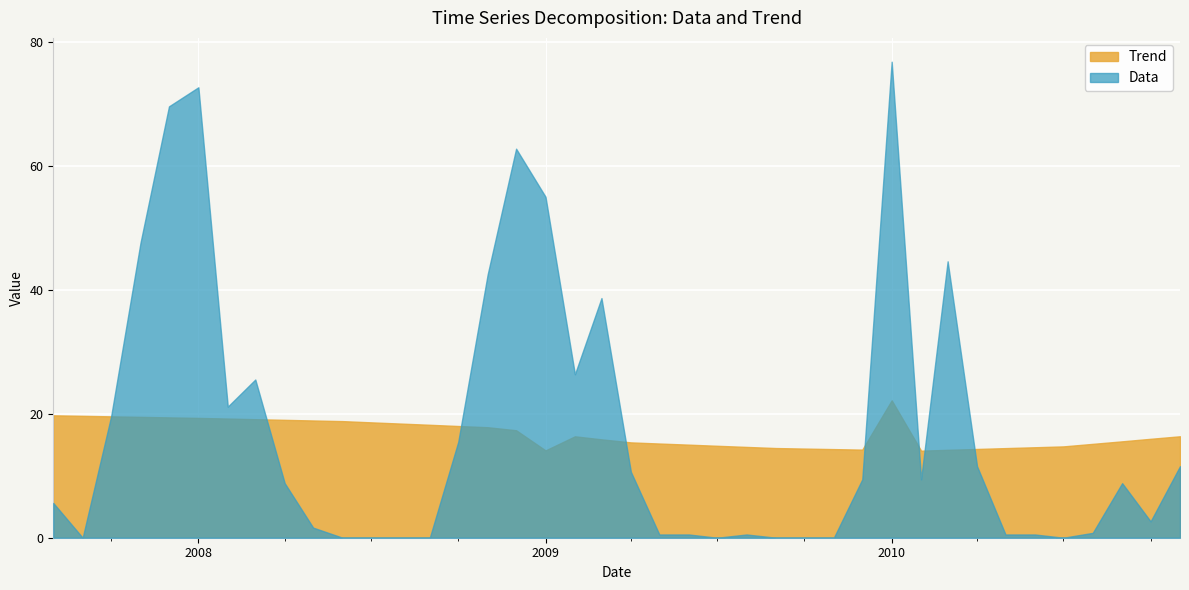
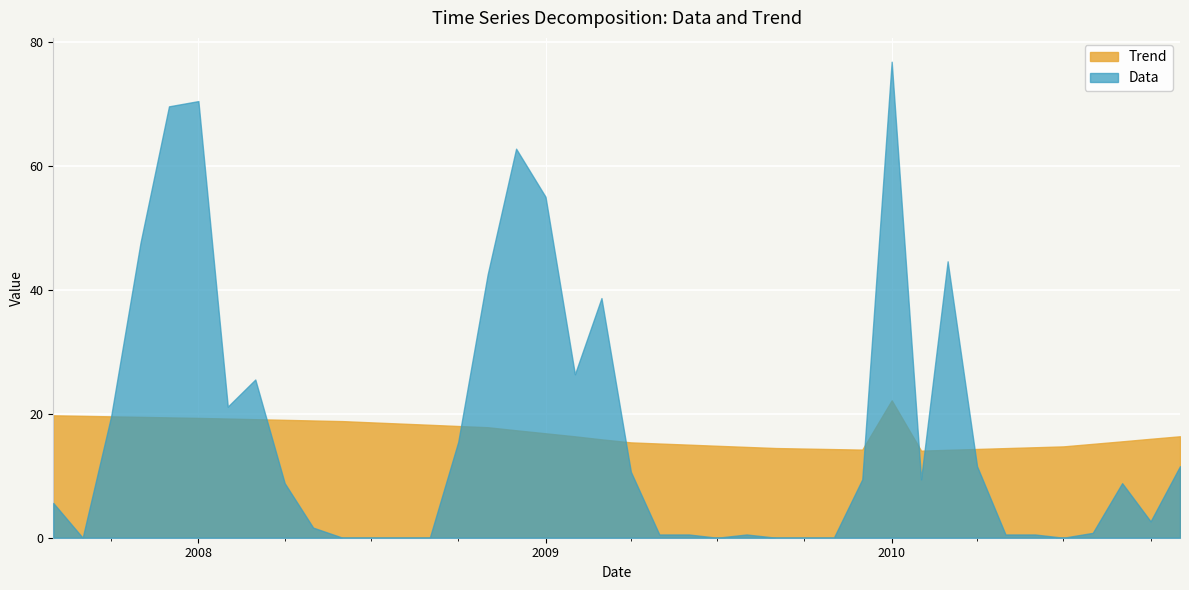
Data, 2008: 73 -> 70
Trend, 2009: 14 -> 17
